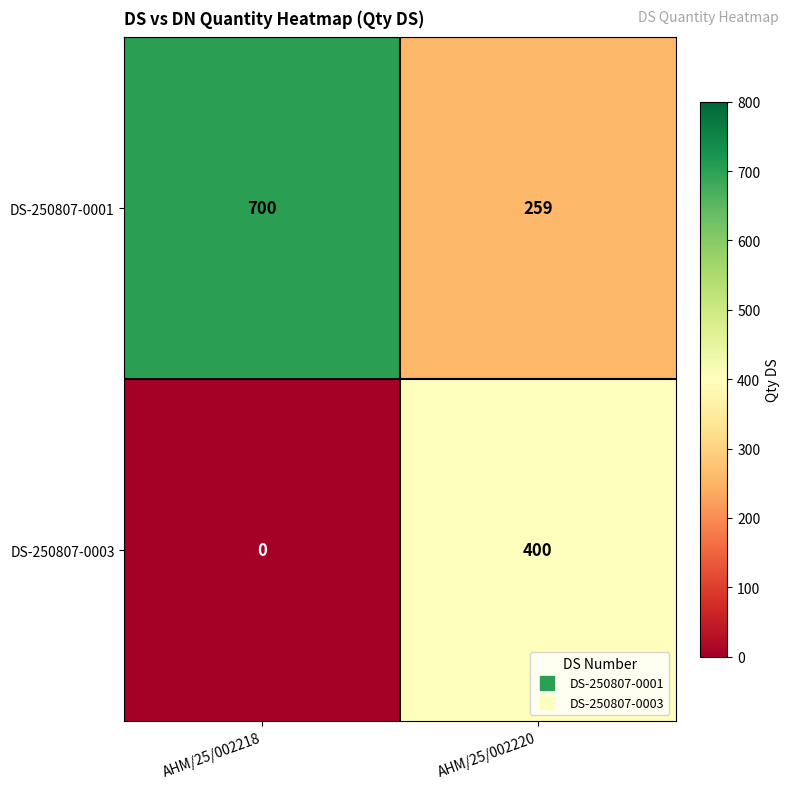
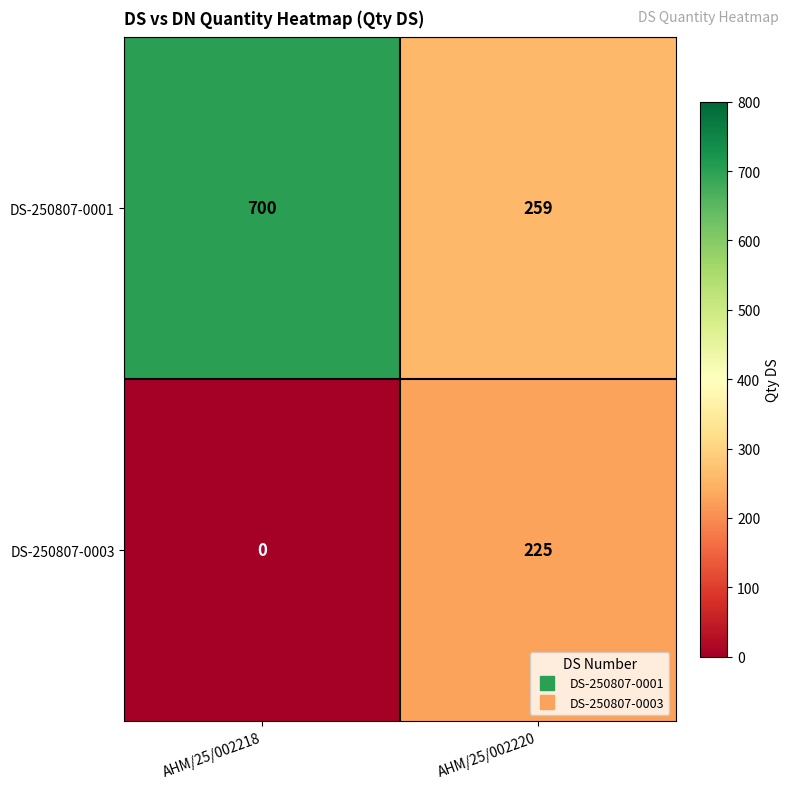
DS-250807-0003, AHM/25/002220: 400 -> 225
